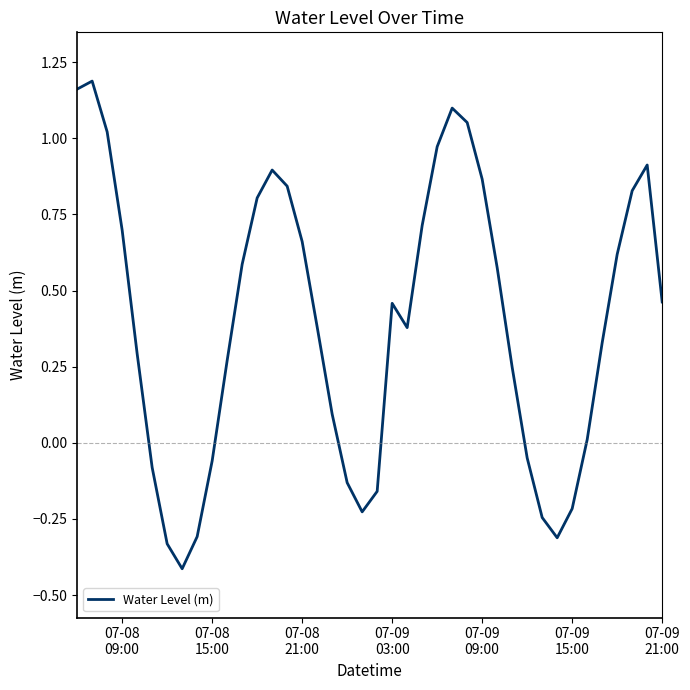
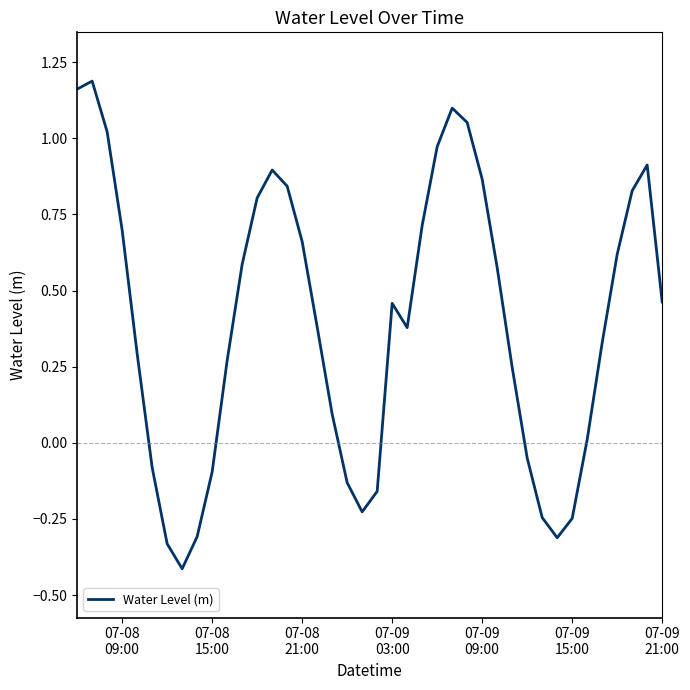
07-08 15:00: -0.06 -> -0.10
07-09 15:00: -0.22 -> -0.25
